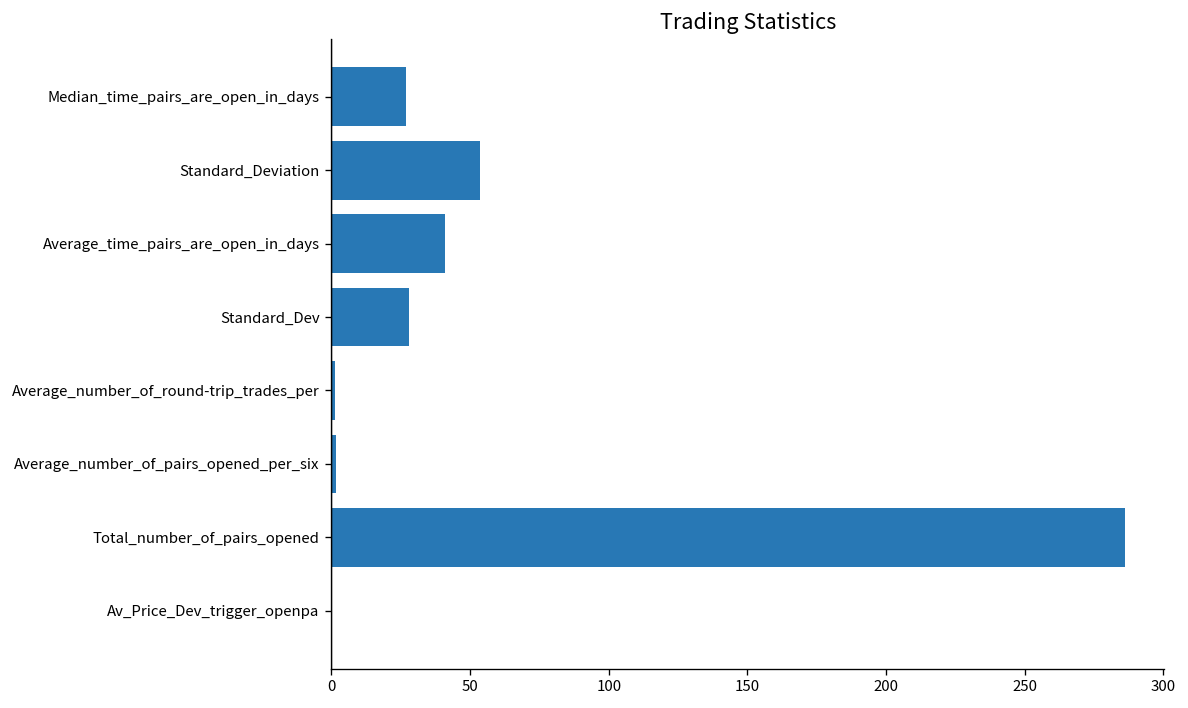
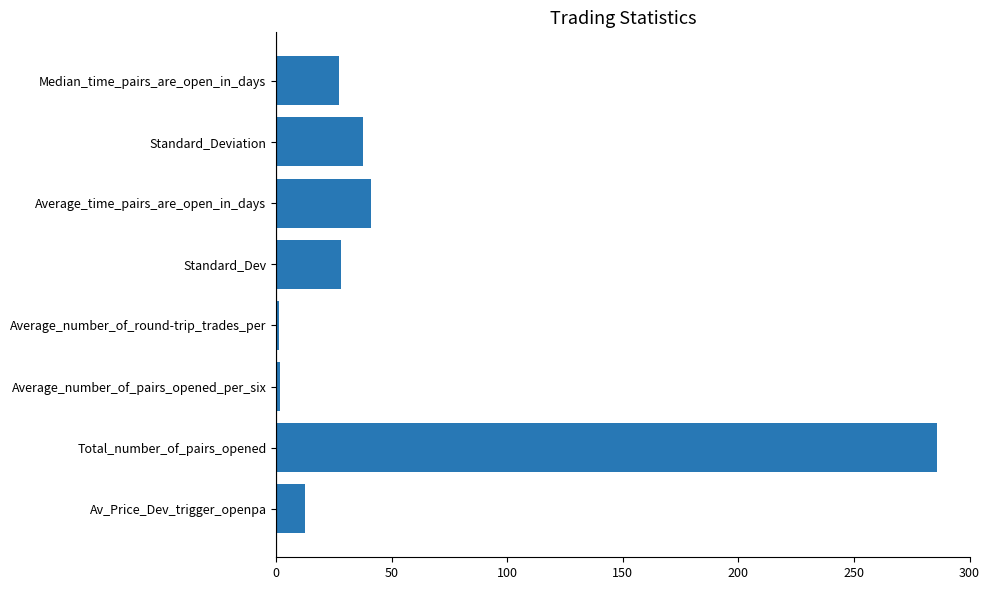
Standard_Deviation: 53 -> 38
Av_Price_Dev_trigger_openpa: 0 -> 12
